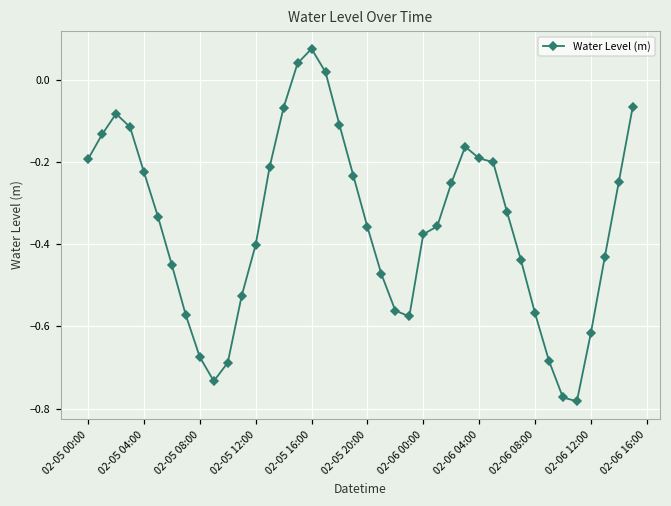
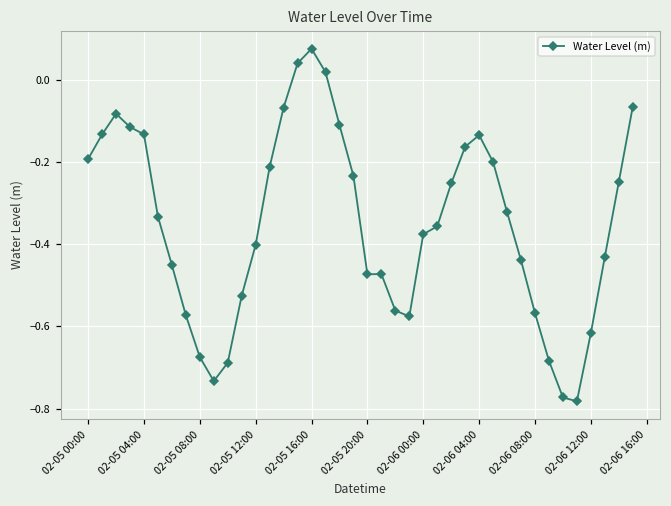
02-05 04:00: -0.22 -> -0.13
02-05 20:00: -0.36 -> -0.47
02-06 04:00: -0.19 -> -0.13
